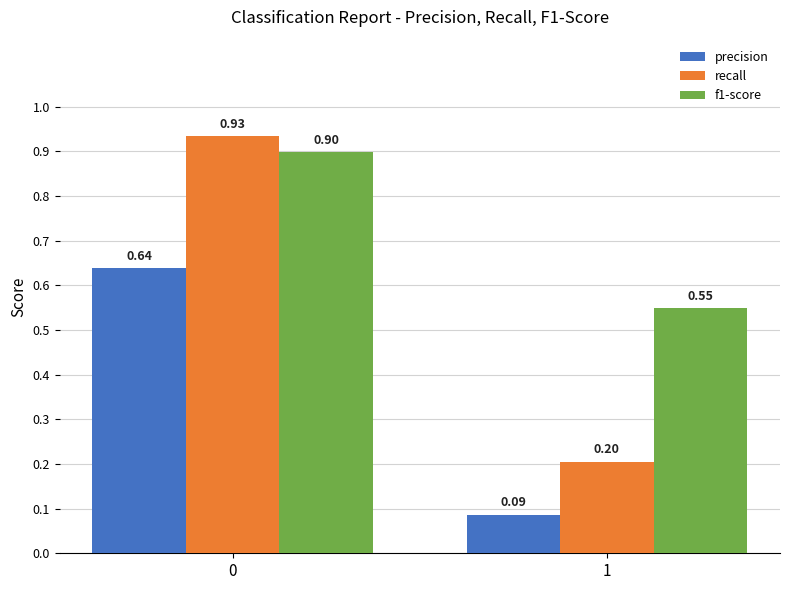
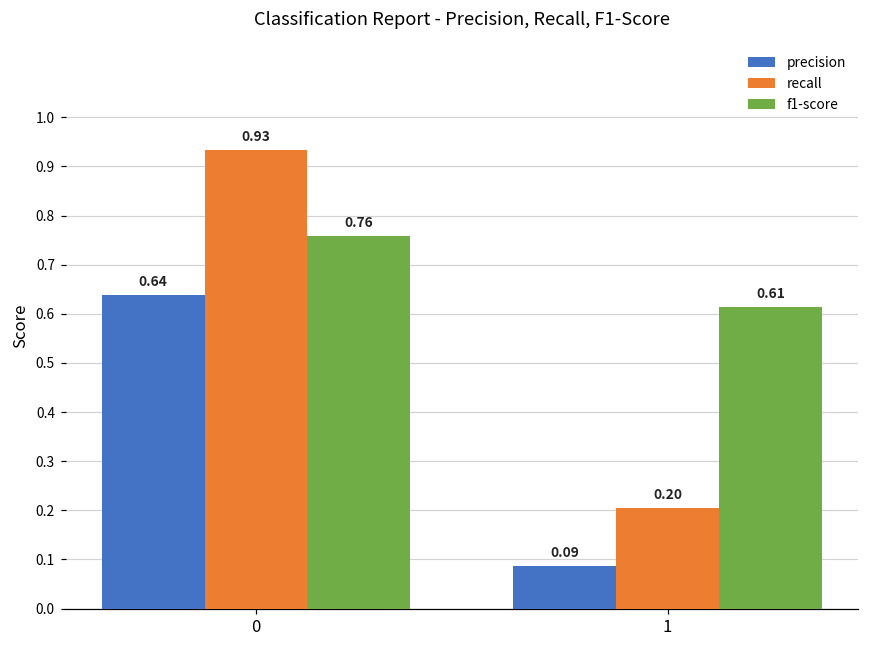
f1-score, 0: 0.90 -> 0.76
f1-score, 1: 0.55 -> 0.61
